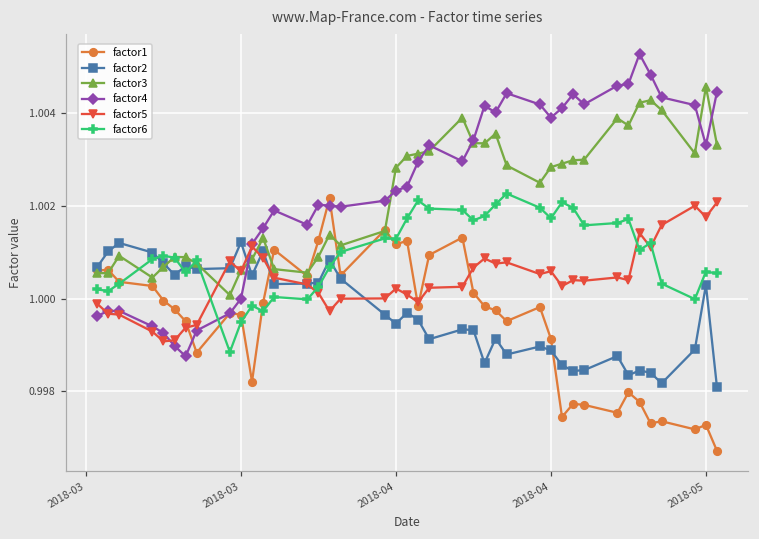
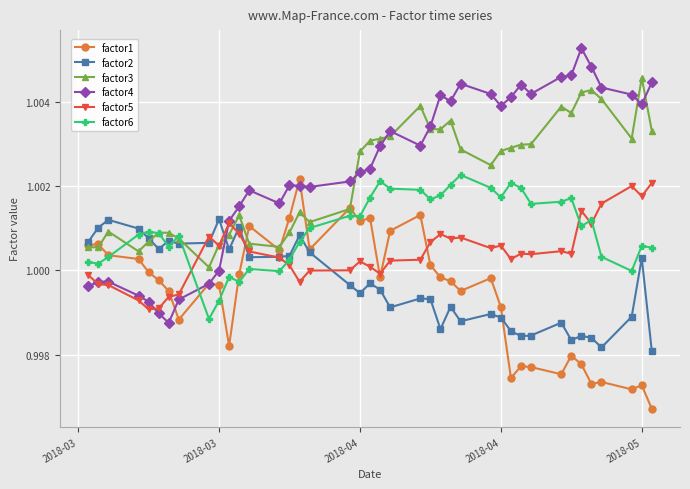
factor6, 2018-03: 0.9995 -> 0.9993
factor4, 2018-05: 1.0033 -> 1.0039
